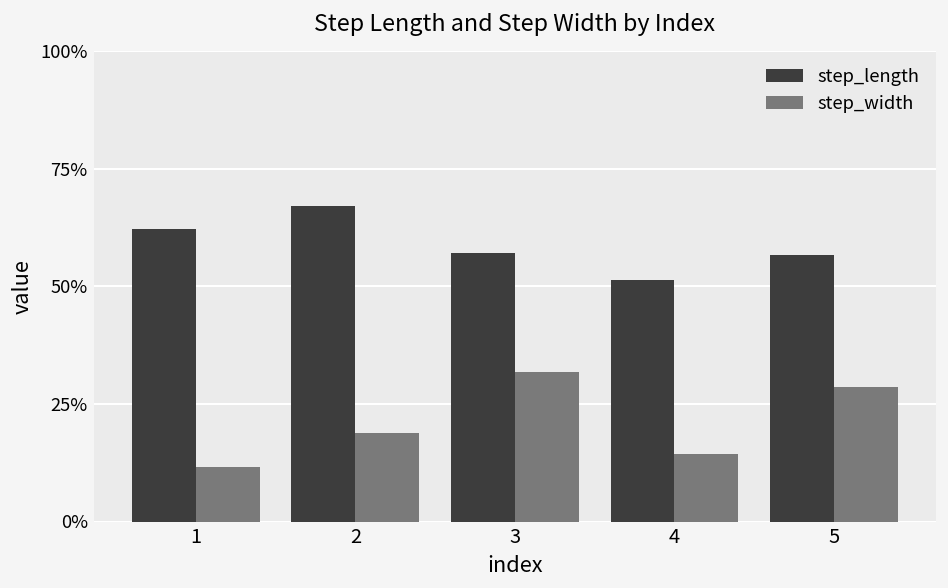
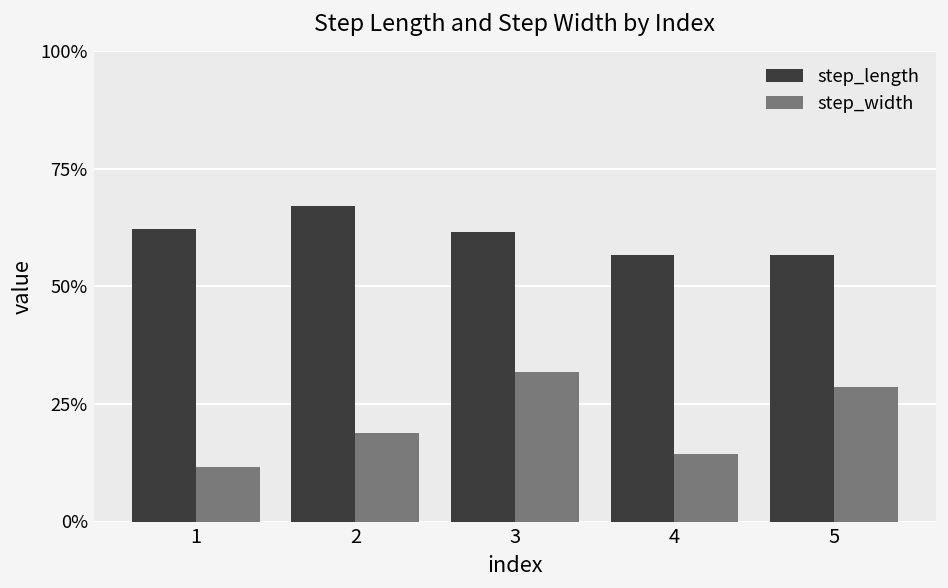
step_length, 3: 57% -> 62%
step_length, 4: 51% -> 57%
